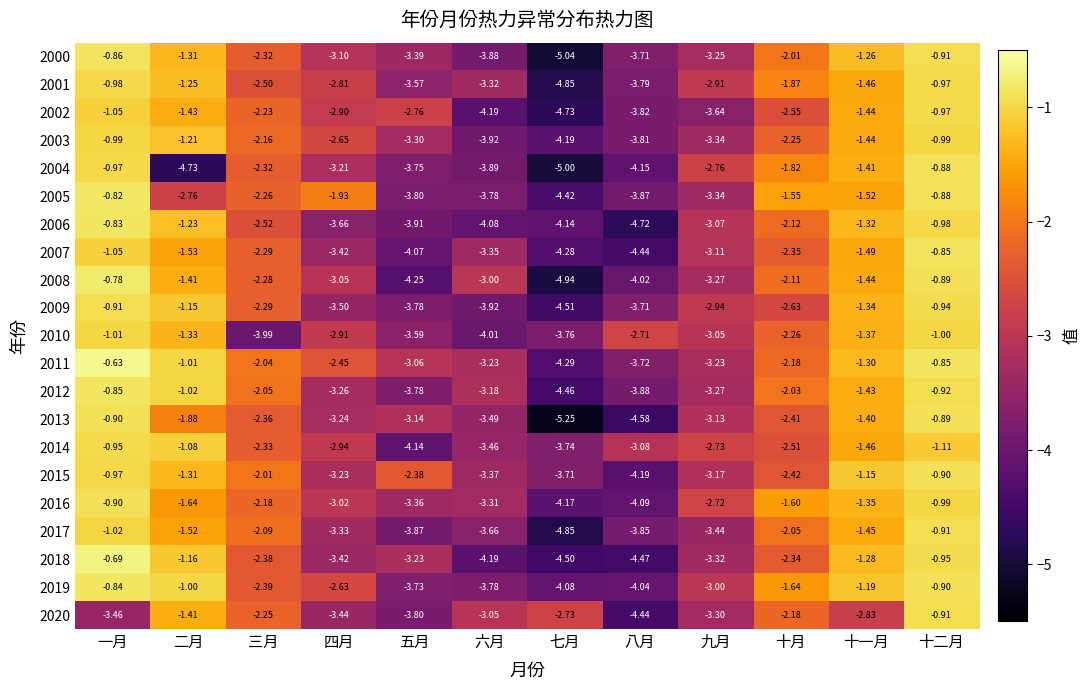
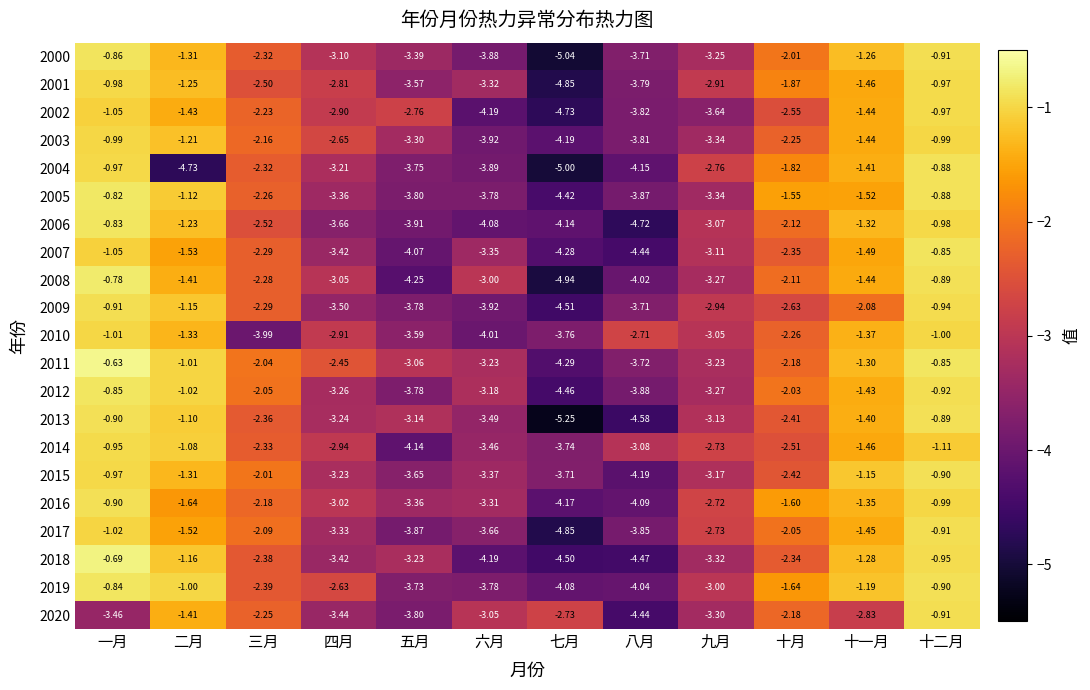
2005, 二月: -2.76 -> -1.12
2005, 四月: -1.93 -> -3.36
2009, 十一月: -1.34 -> -2.08
2013, 二月: -1.88 -> -1.10
2015, 五月: -2.38 -> -3.65
2017, 九月: -3.44 -> -2.73
